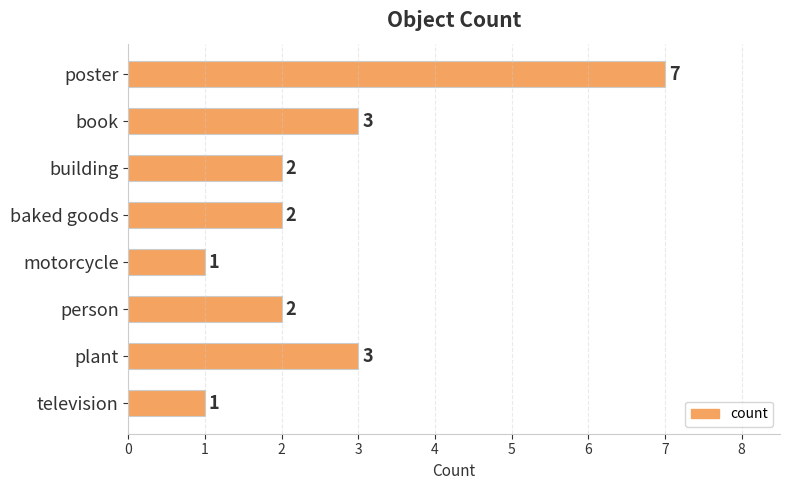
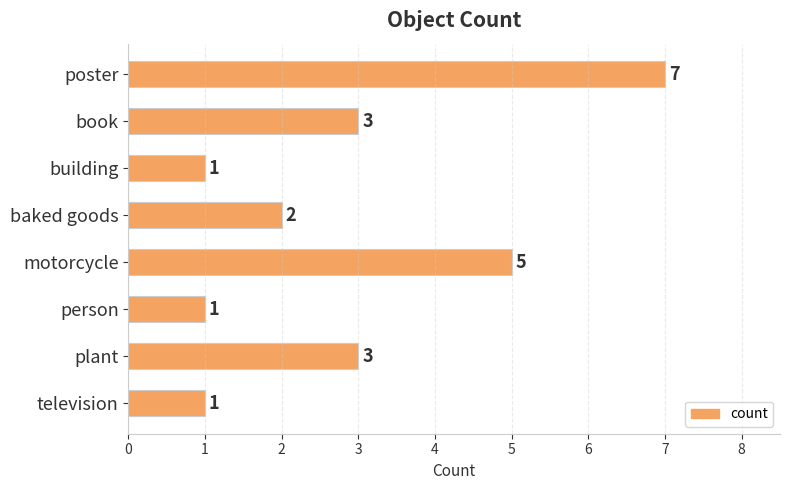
building: 2 -> 1
motorcycle: 1 -> 5
person: 2 -> 1
